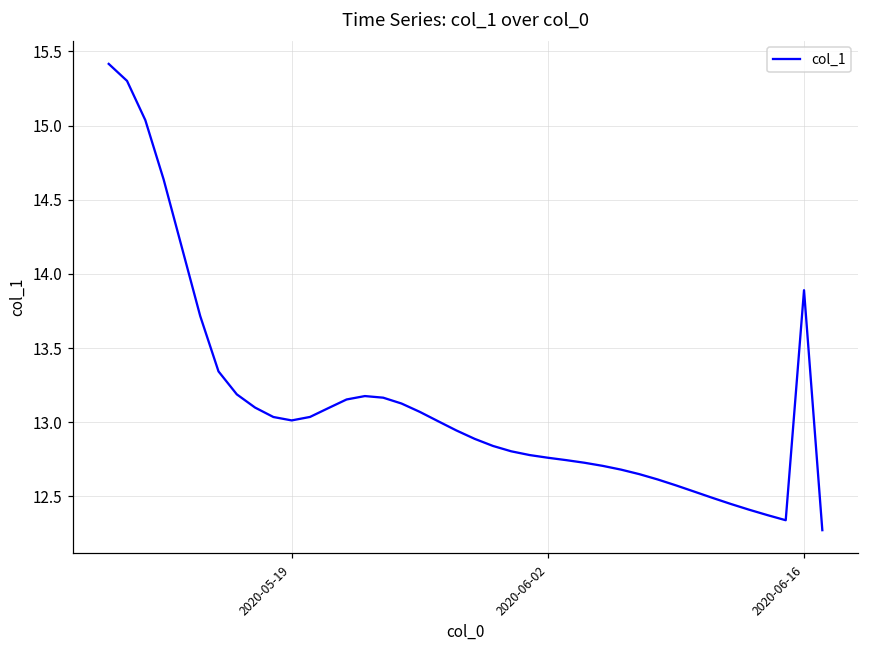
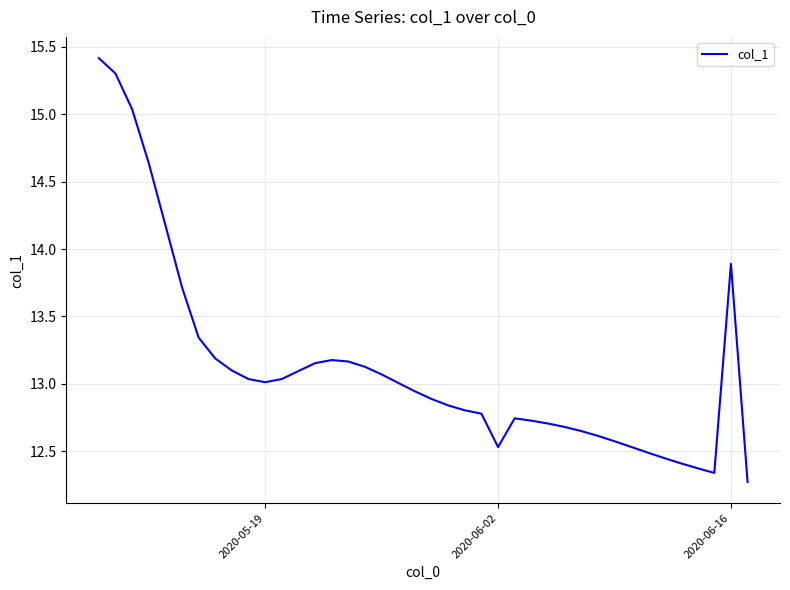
2020-06-02: 12.76 -> 12.53
